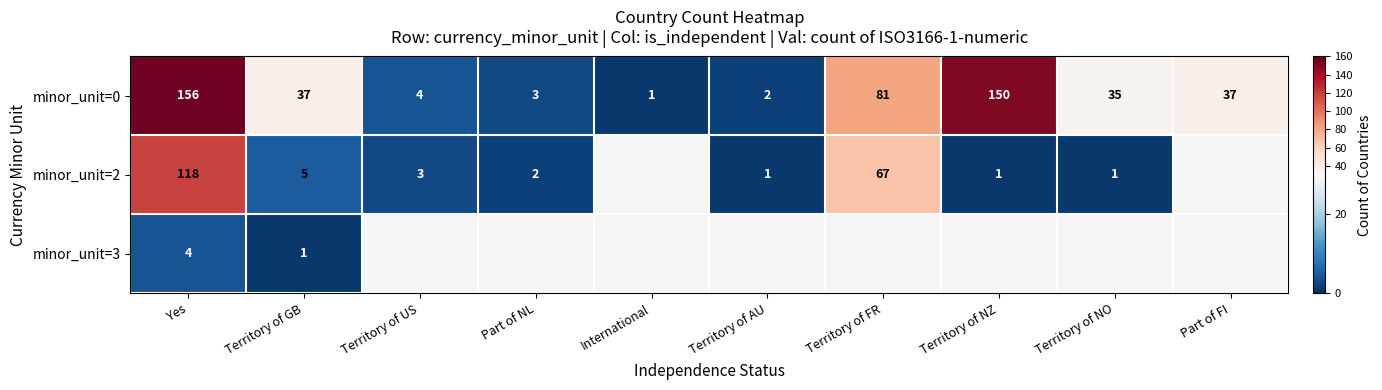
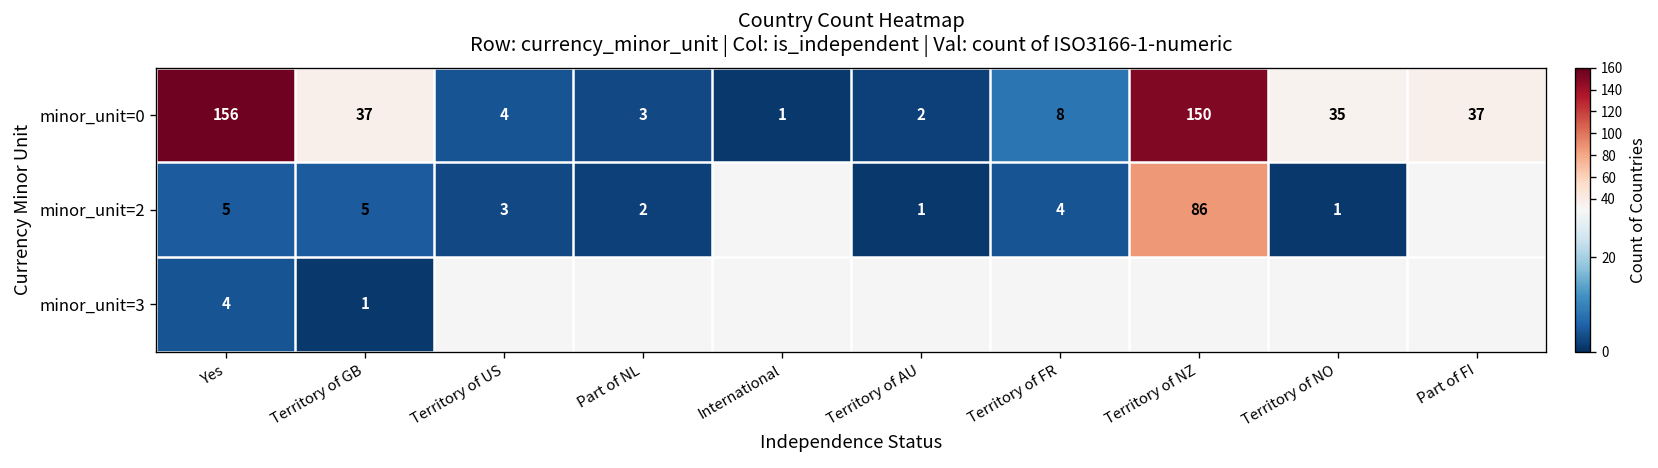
minor_unit=0, Territory of FR: 81 -> 8
minor_unit=2, Yes: 118 -> 5
minor_unit=2, Territory of FR: 67 -> 4
minor_unit=2, Territory of NZ: 1 -> 86
